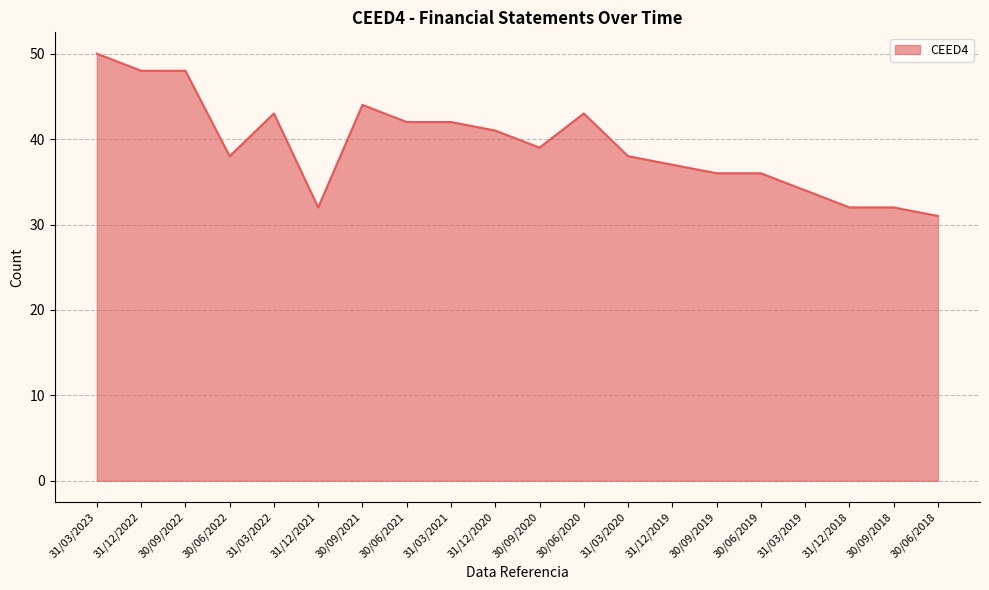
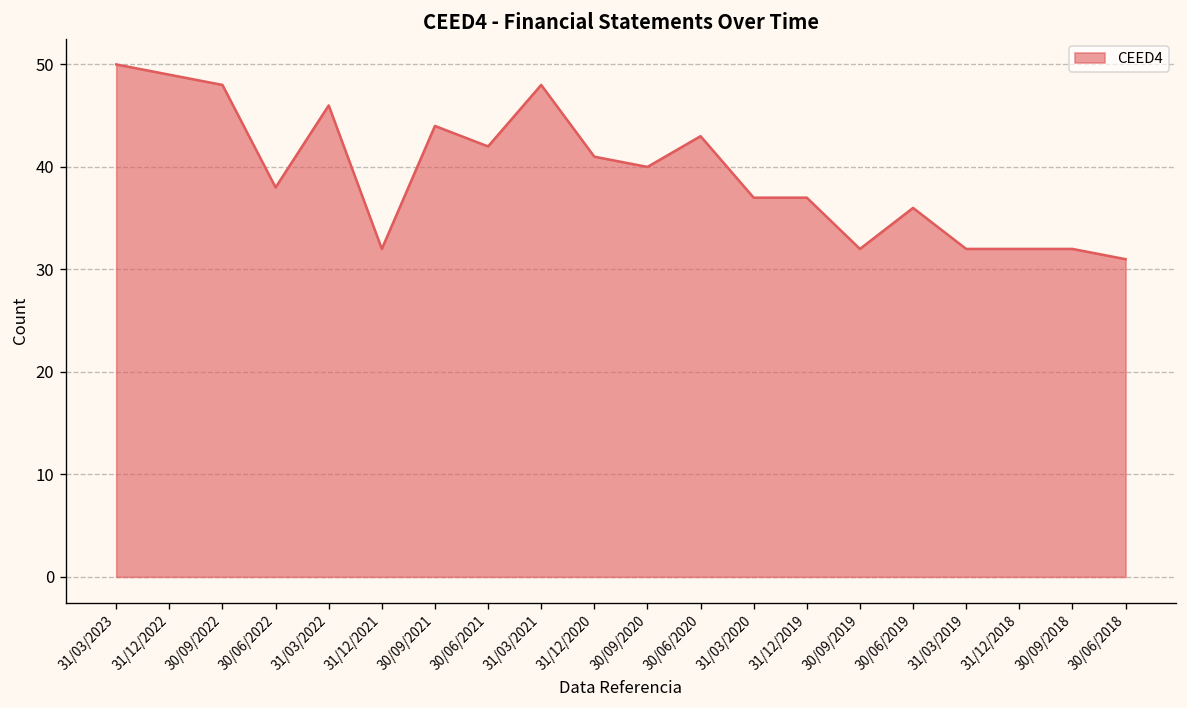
31/12/2022: 48 -> 49
31/03/2022: 43 -> 46
31/03/2021: 42 -> 48
30/09/2020: 39 -> 40
31/03/2020: 38 -> 37
30/09/2019: 36 -> 32
31/03/2019: 34 -> 32
